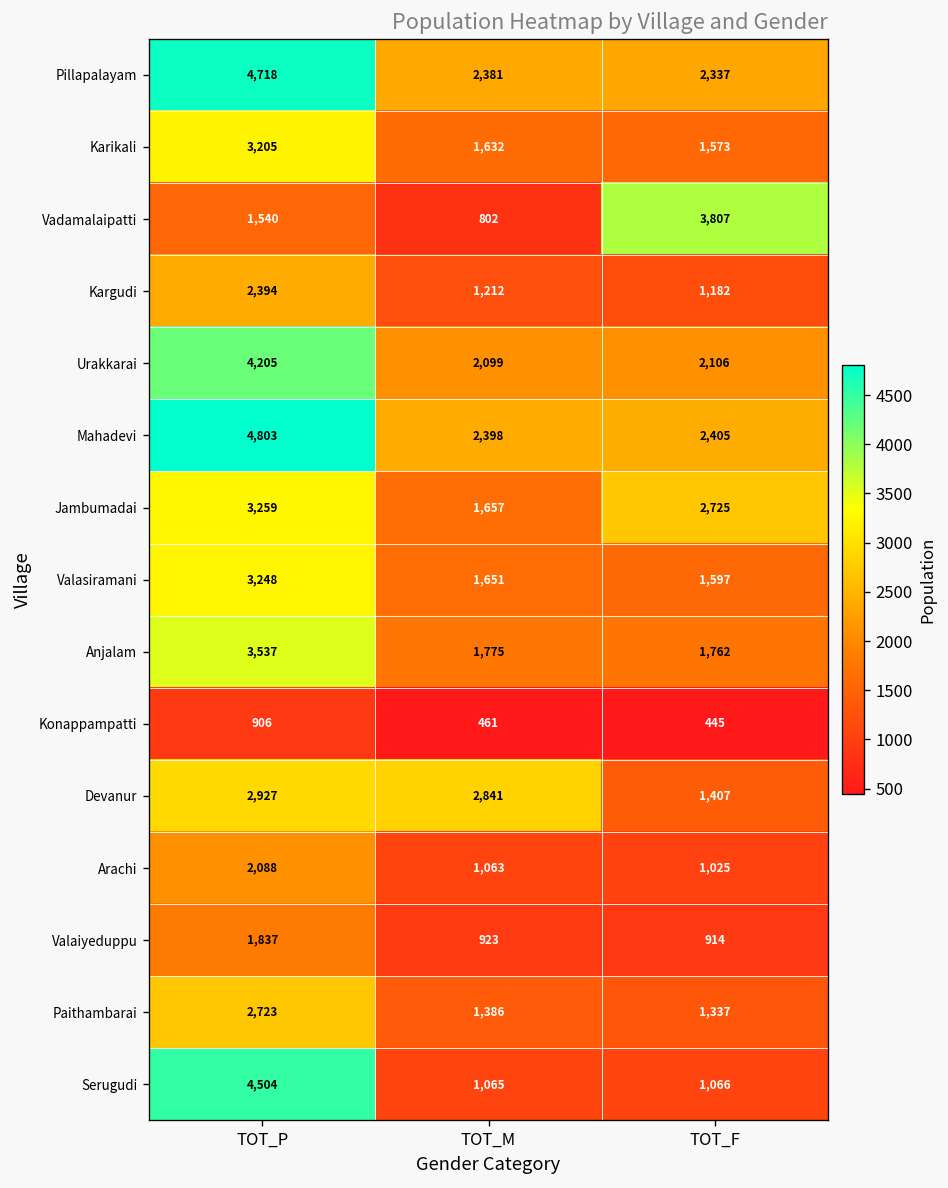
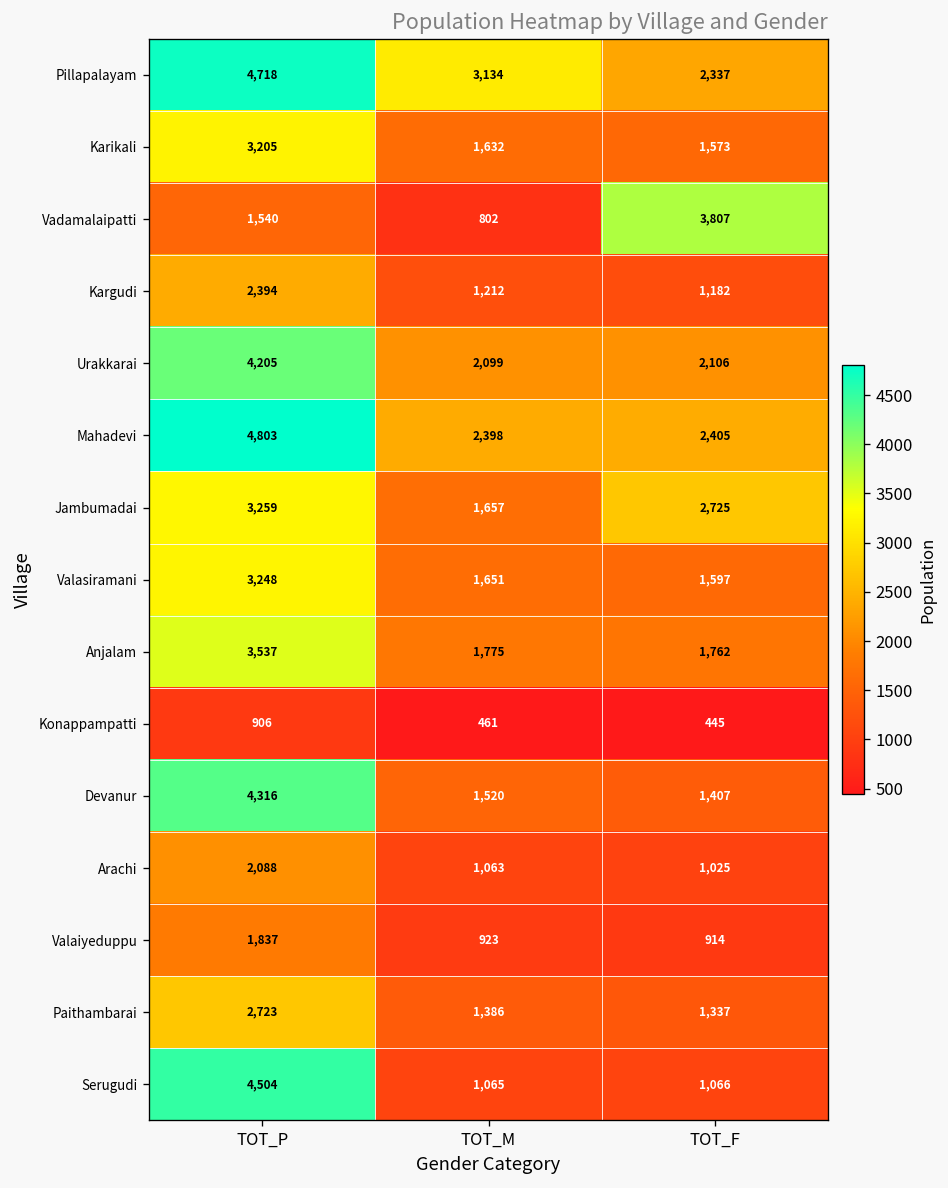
Pillapalayam, TOT_M: 2,381 -> 3,134
Devanur, TOT_P: 2,927 -> 4,316
Devanur, TOT_M: 2,841 -> 1,520
